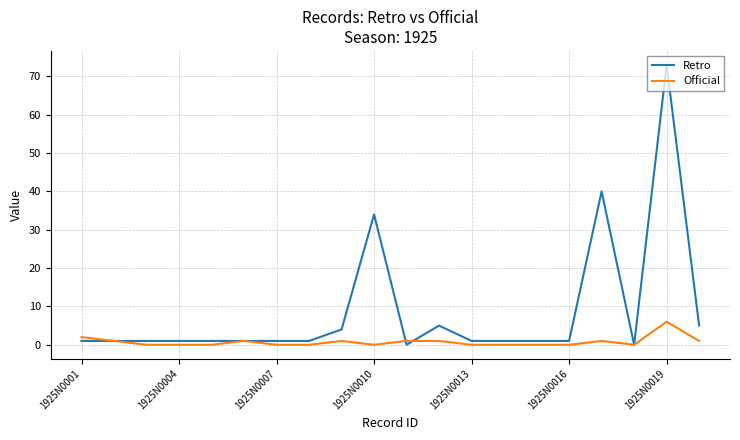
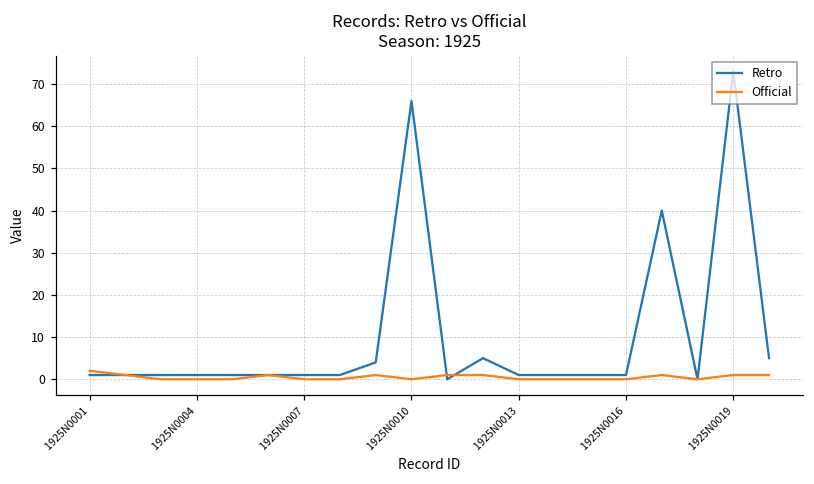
Retro, 1925N0010: 34 -> 66
Official, 1925N0019: 6 -> 1
